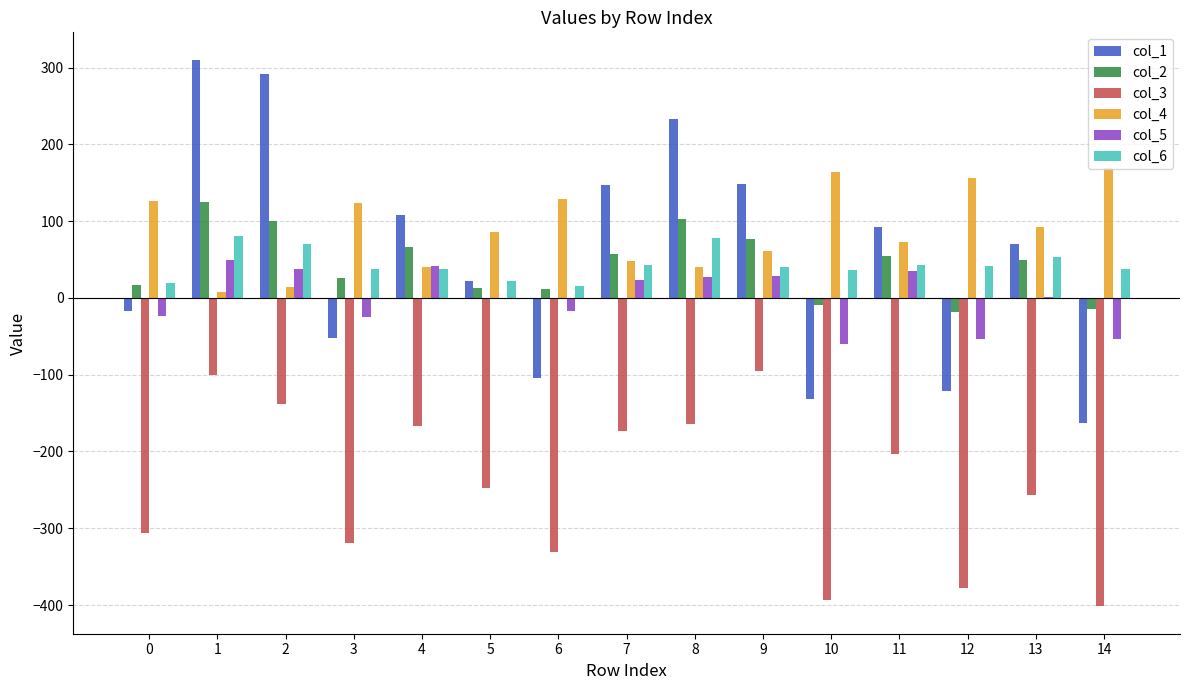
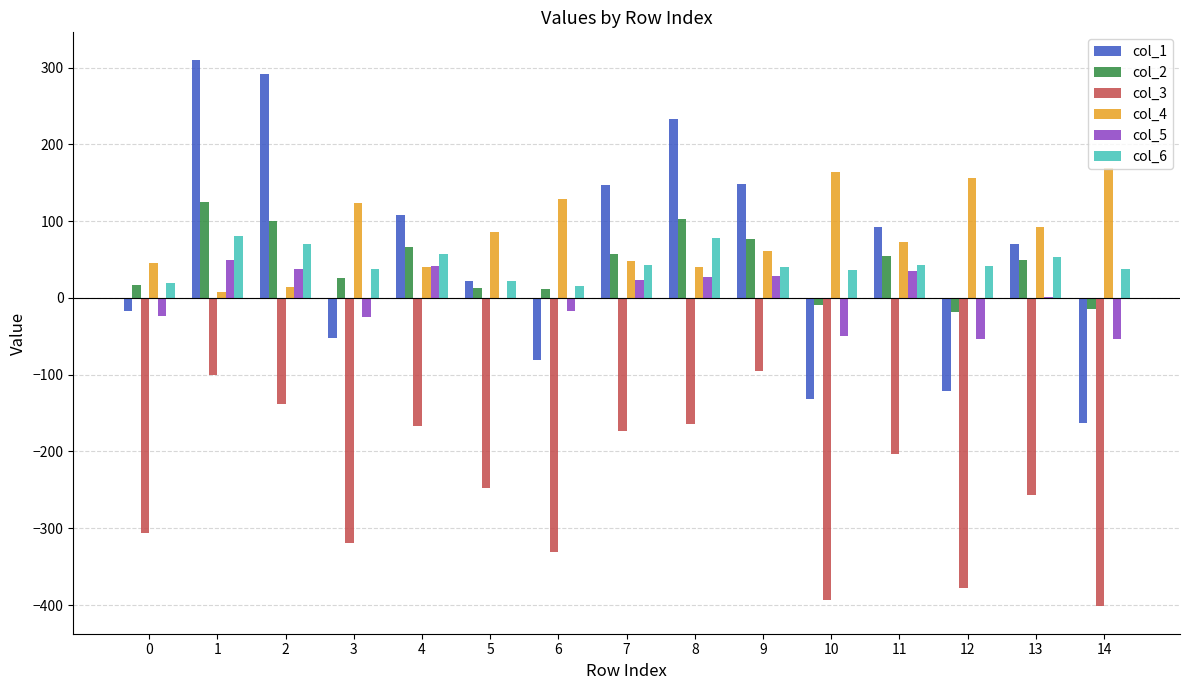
col_4, 0: 130 -> 50
col_6, 4: 40 -> 60
col_1, 6: -100 -> -80
col_5, 10: -60 -> -50
